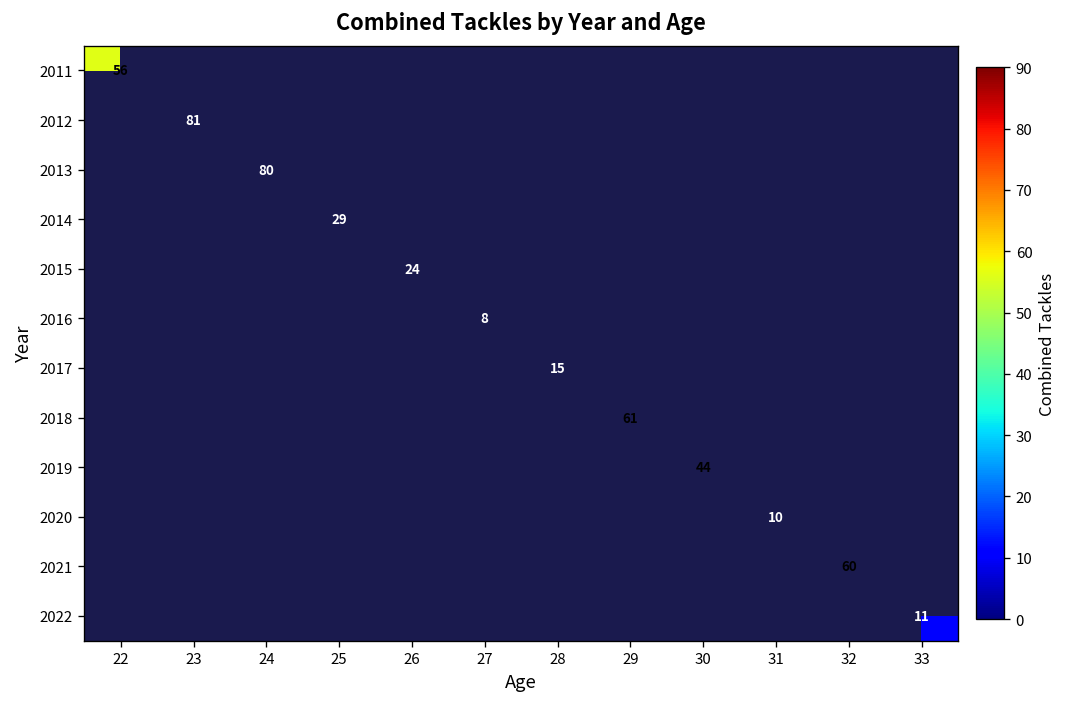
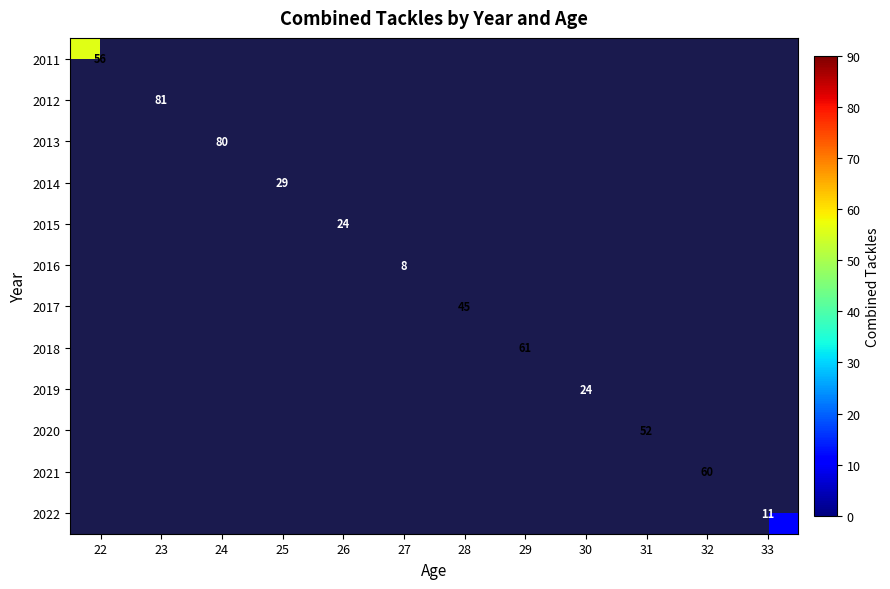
2017, 28: 15 -> 45
2019, 30: 44 -> 24
2020, 31: 10 -> 52
